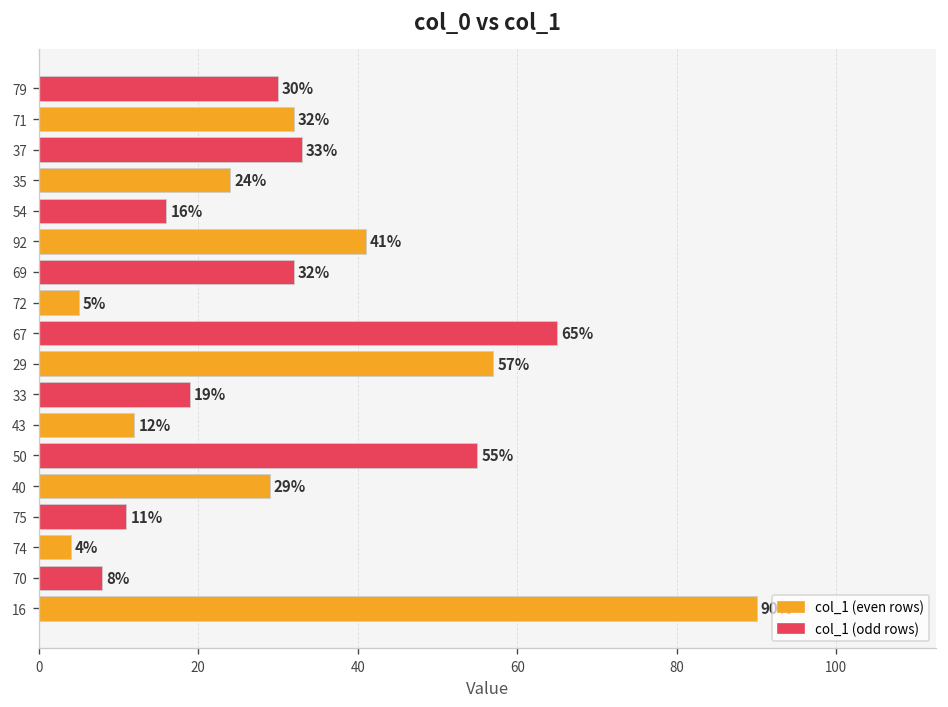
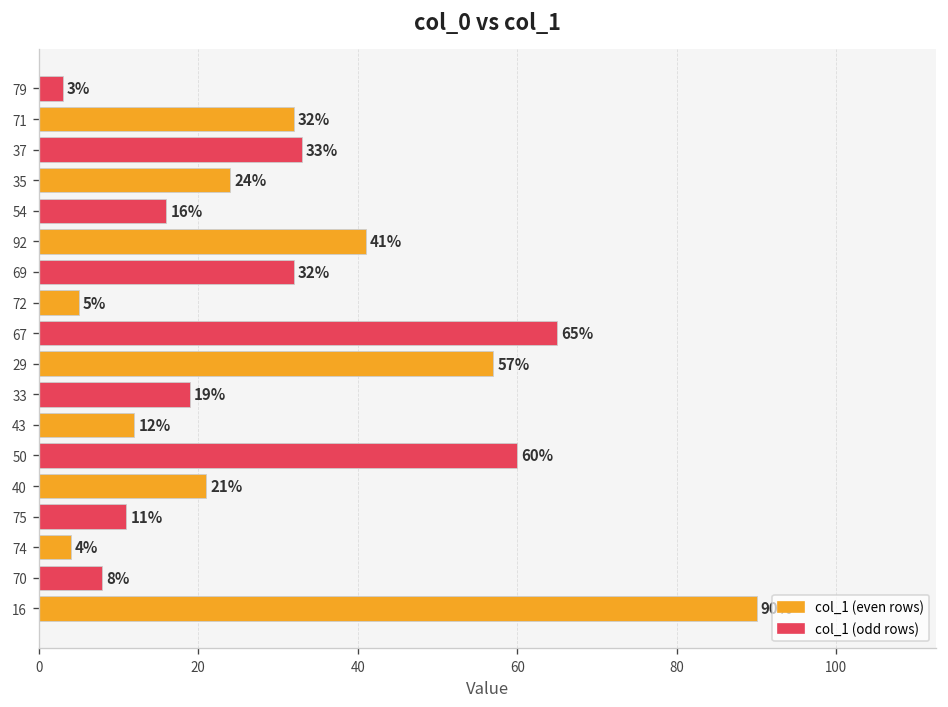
79: 30% -> 3%
50: 55% -> 60%
40: 29% -> 21%
